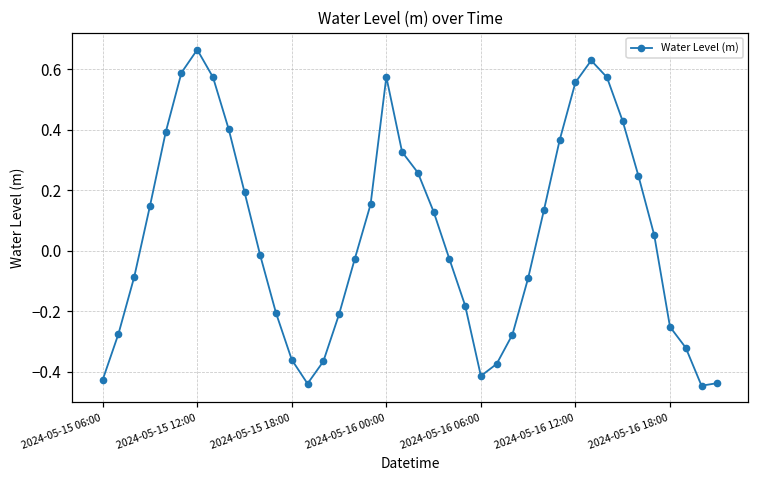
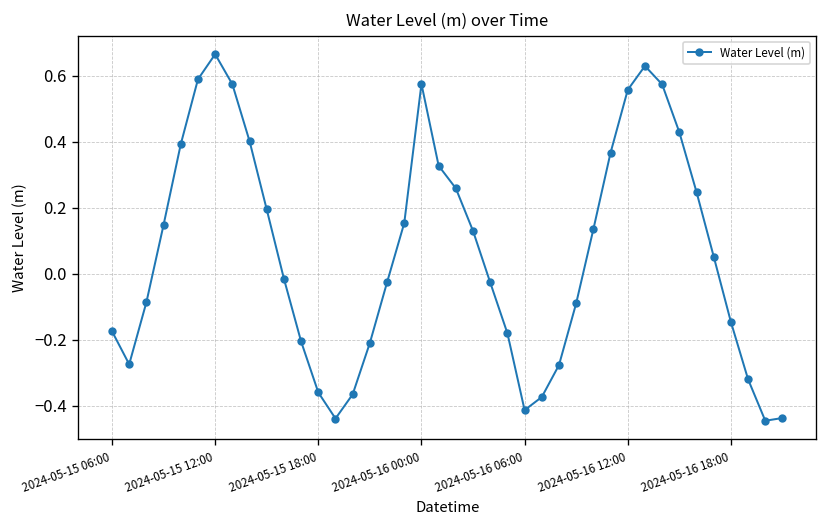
2024-05-15 06:00: -0.43 -> -0.17
2024-05-16 18:00: -0.25 -> -0.15
